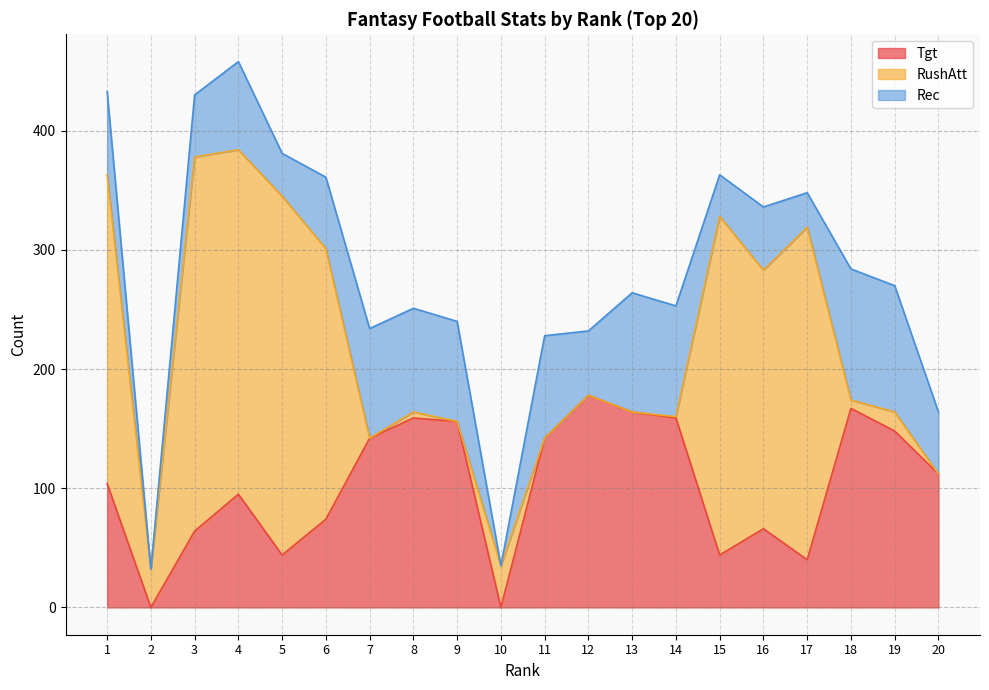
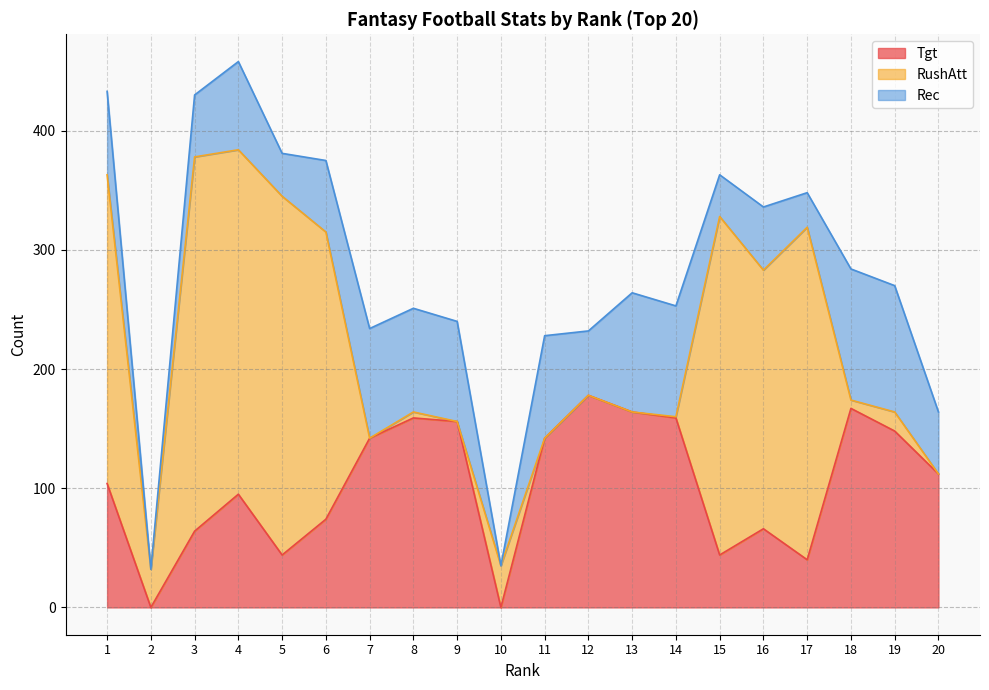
RushAtt, 6: 227 -> 241
